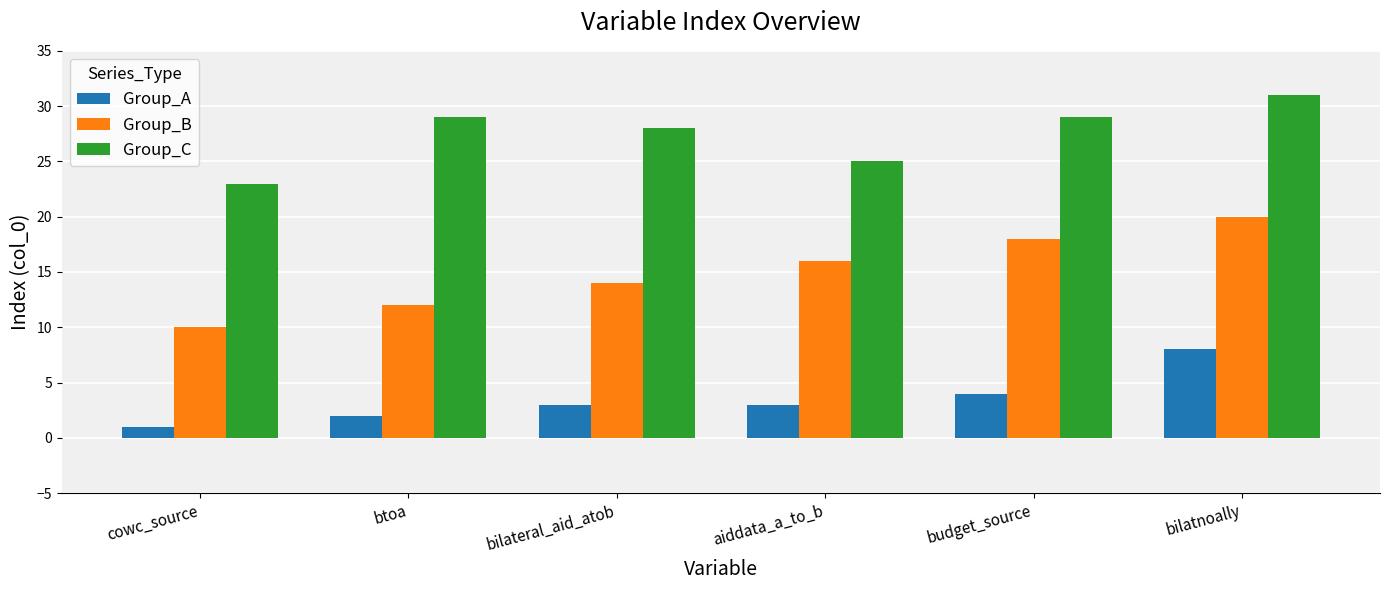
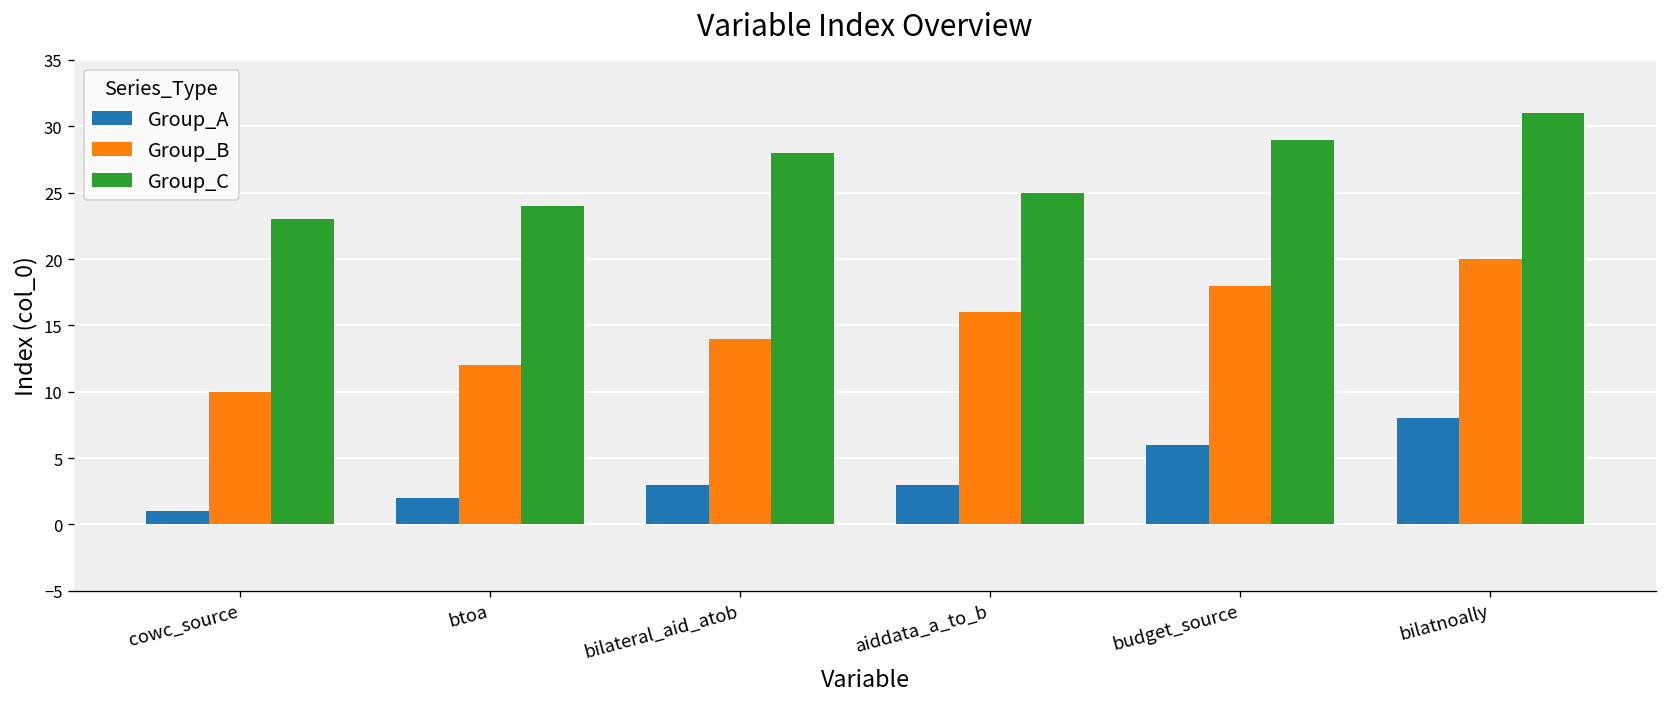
Group_C, btoa: 29 -> 24
Group_A, budget_source: 4 -> 6
